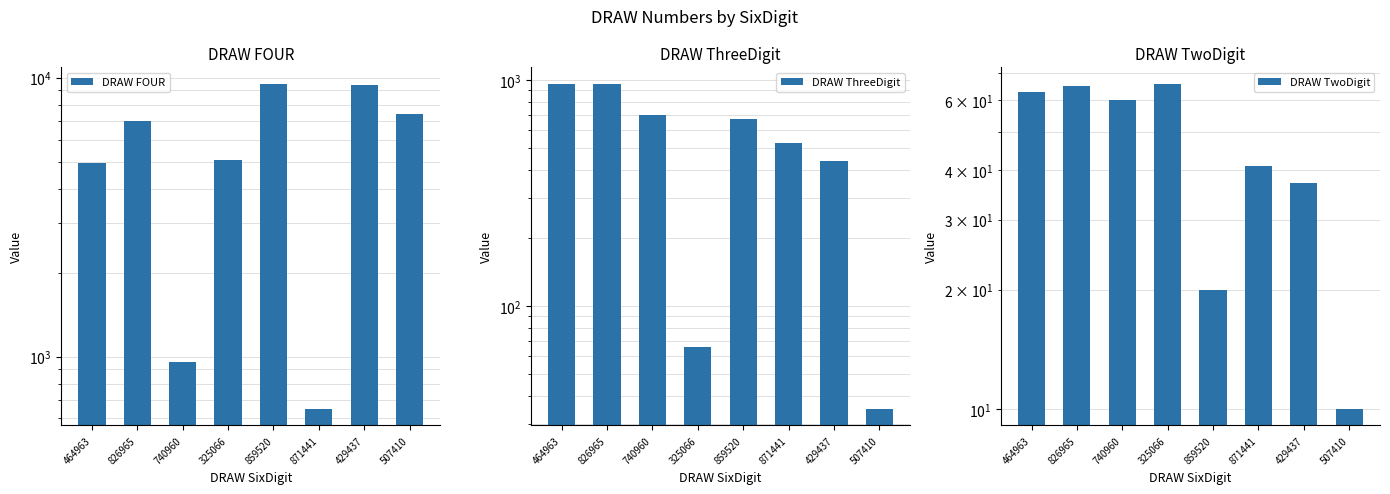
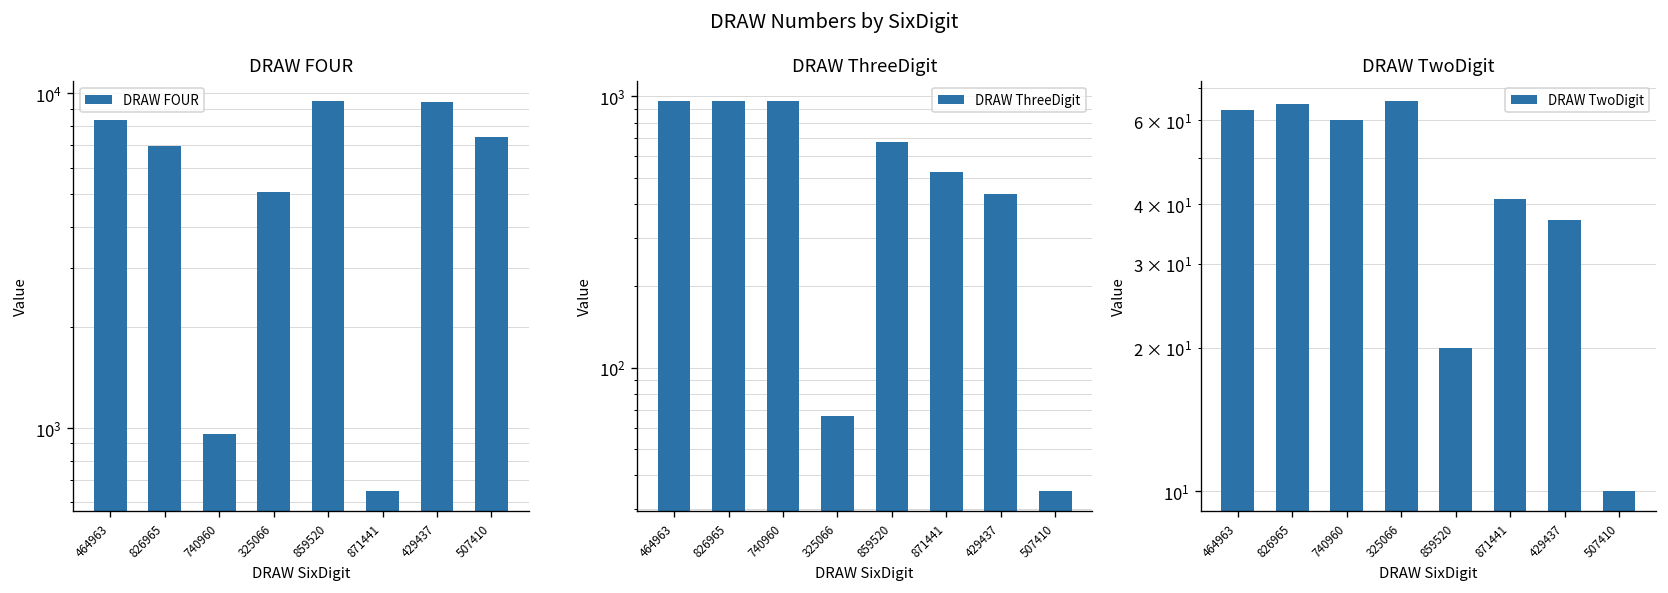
DRAW FOUR, 464963: 5000 -> 8300
DRAW ThreeDigit, 740960: 700 -> 960
